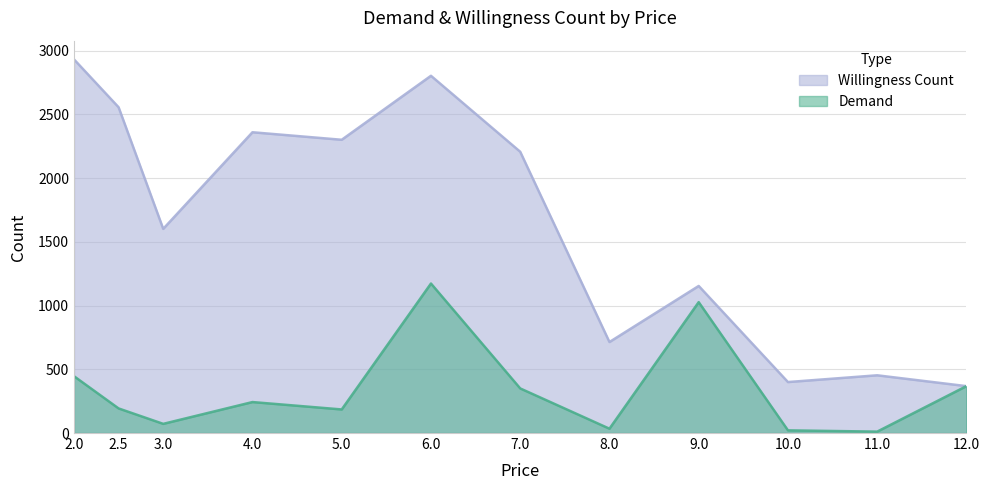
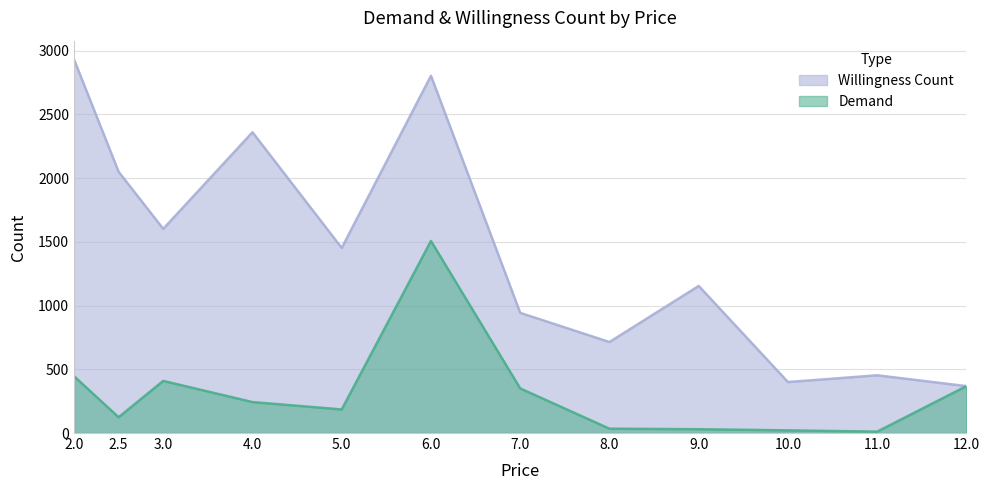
Willingness Count, 2.5: 2560 -> 2050
Demand, 2.5: 190 -> 120
Demand, 3.0: 70 -> 410
Willingness Count, 5.0: 2300 -> 1450
Demand, 6.0: 1170 -> 1510
Willingness Count, 7.0: 2210 -> 940
Demand, 9.0: 1030 -> 30
